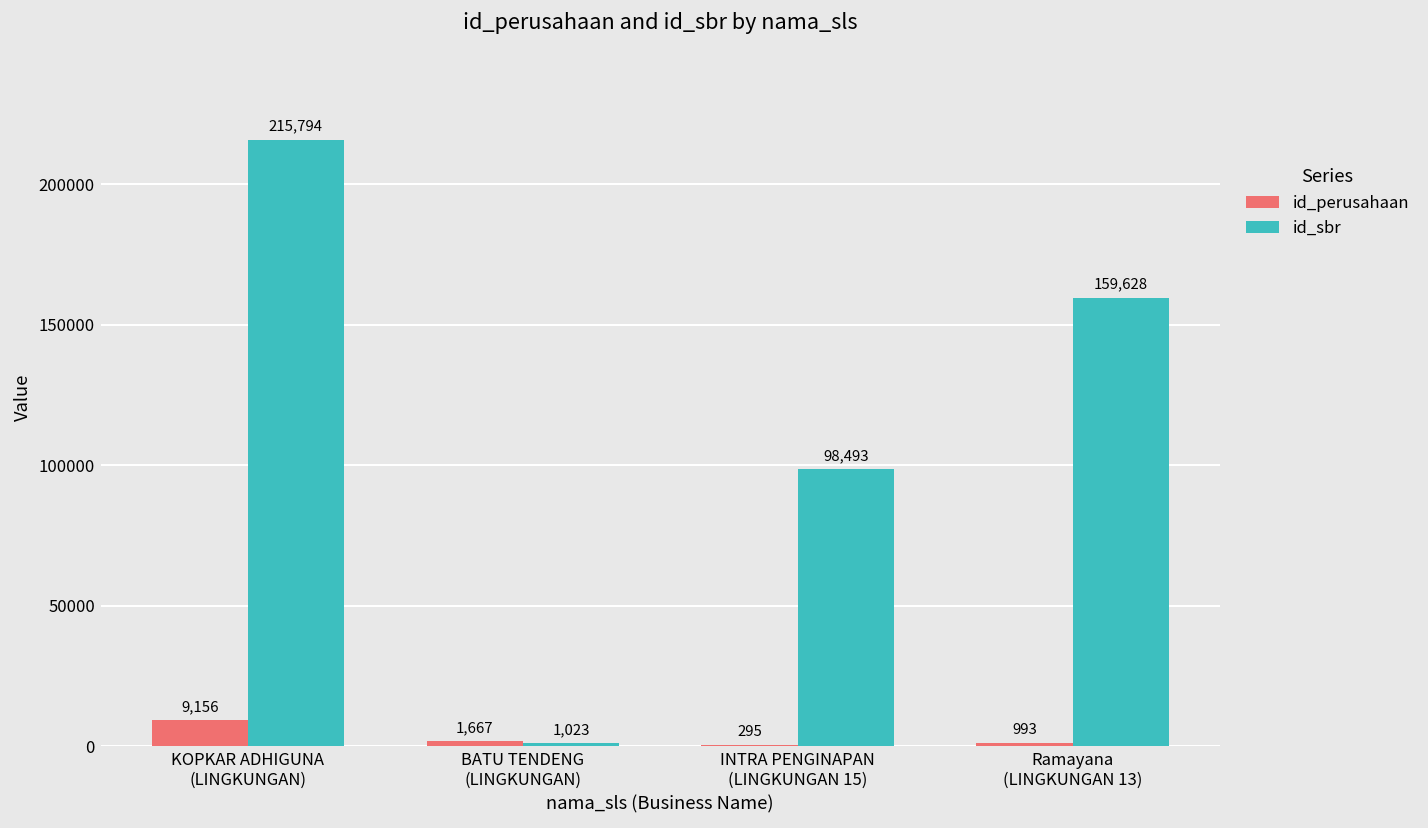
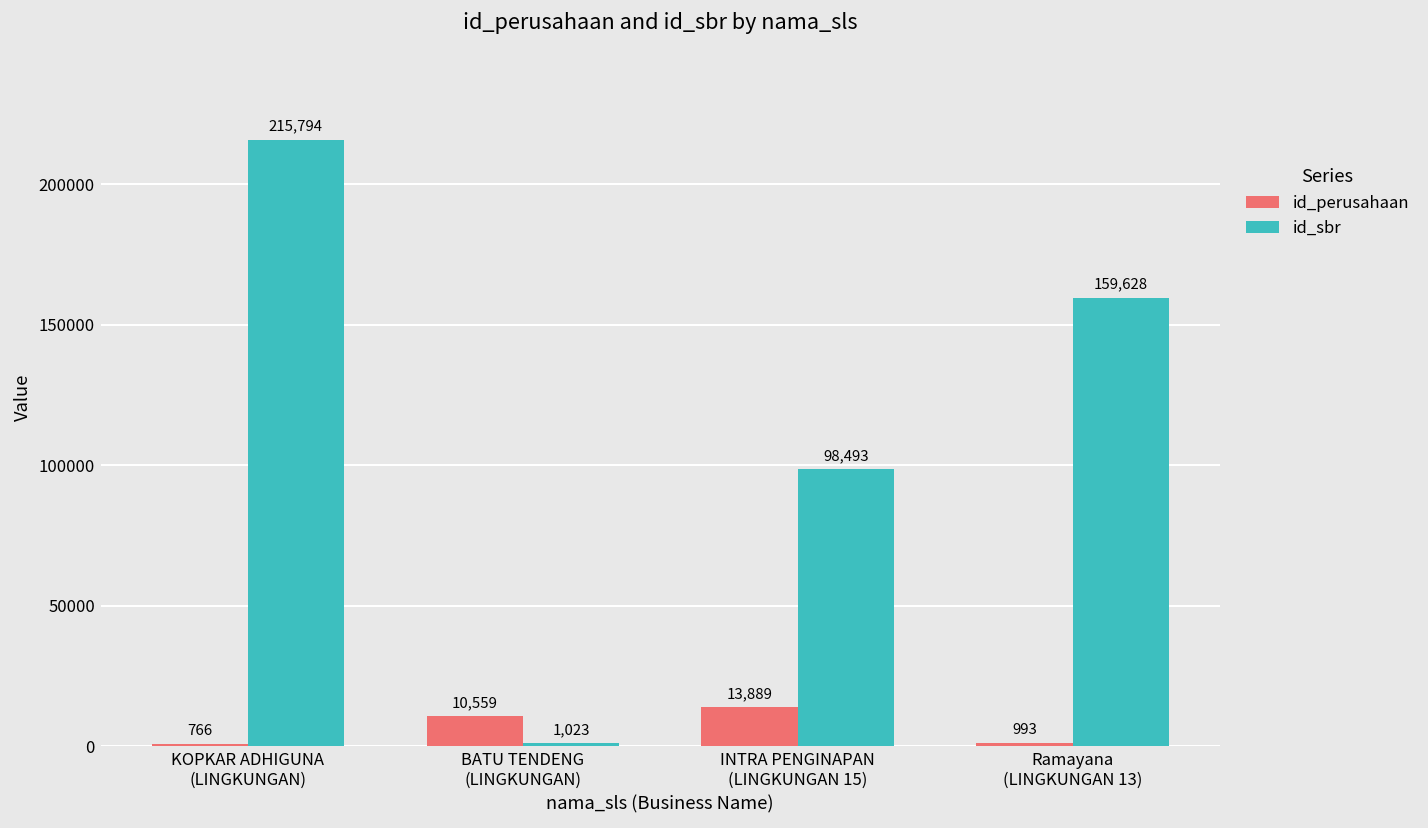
id_perusahaan, KOPKAR ADHIGUNA (LINGKUNGAN): 9,156 -> 766
id_perusahaan, BATU TENDENG (LINGKUNGAN): 1,667 -> 10,559
id_perusahaan, INTRA PENGINAPAN (LINGKUNGAN 15): 295 -> 13,889
